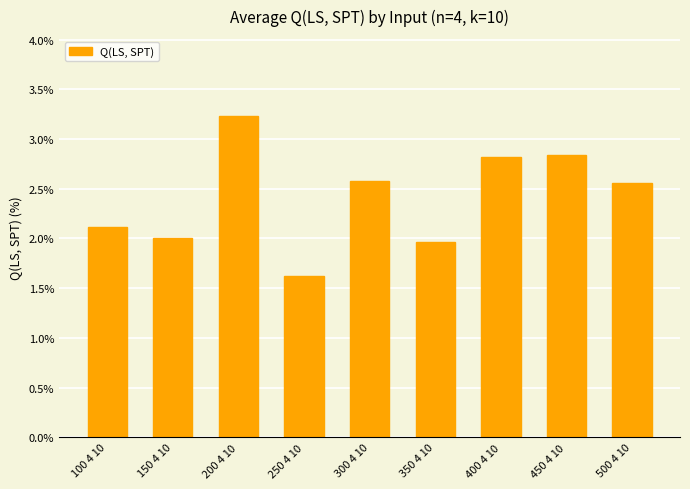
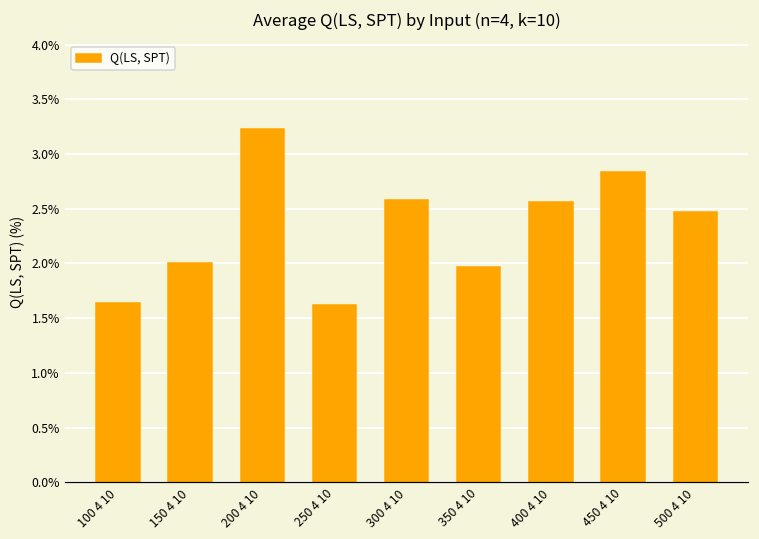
100 4 10: 2.1% -> 1.6%
400 4 10: 2.8% -> 2.6%
500 4 10: 2.6% -> 2.5%
